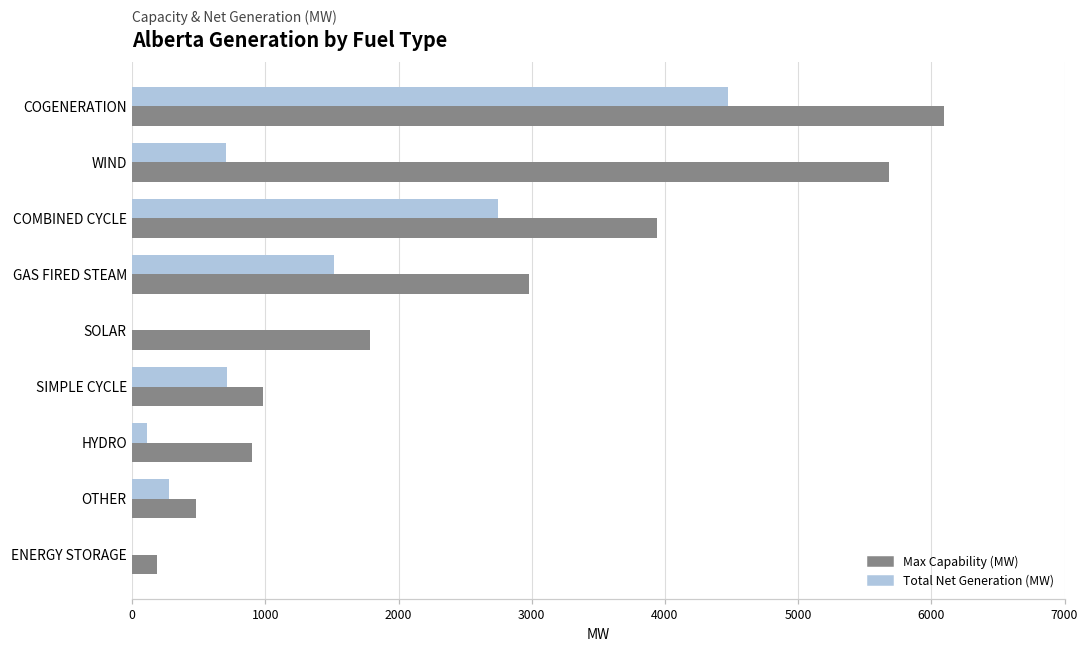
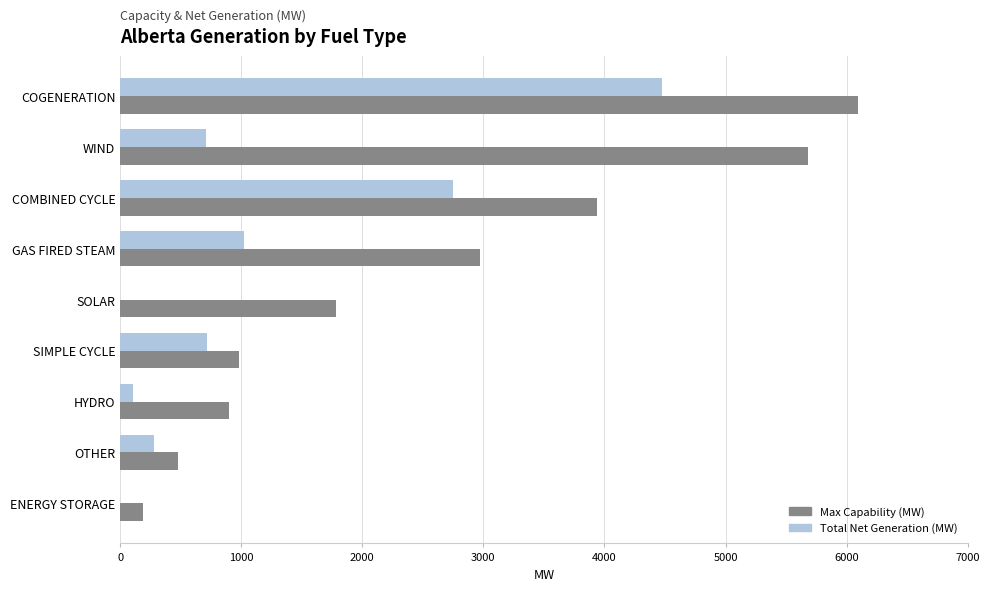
Total Net Generation (MW), GAS FIRED STEAM: 1520 -> 1030
